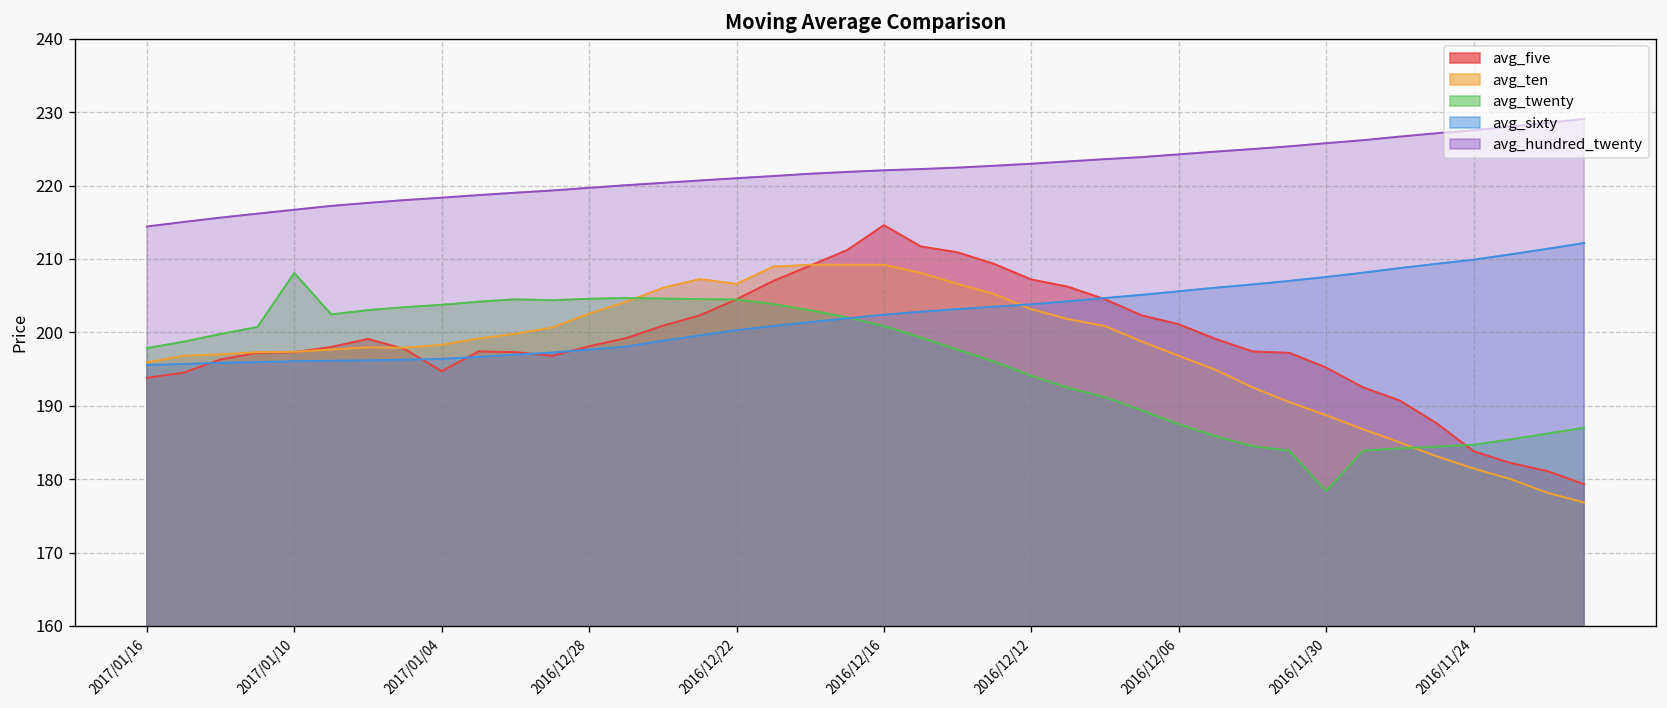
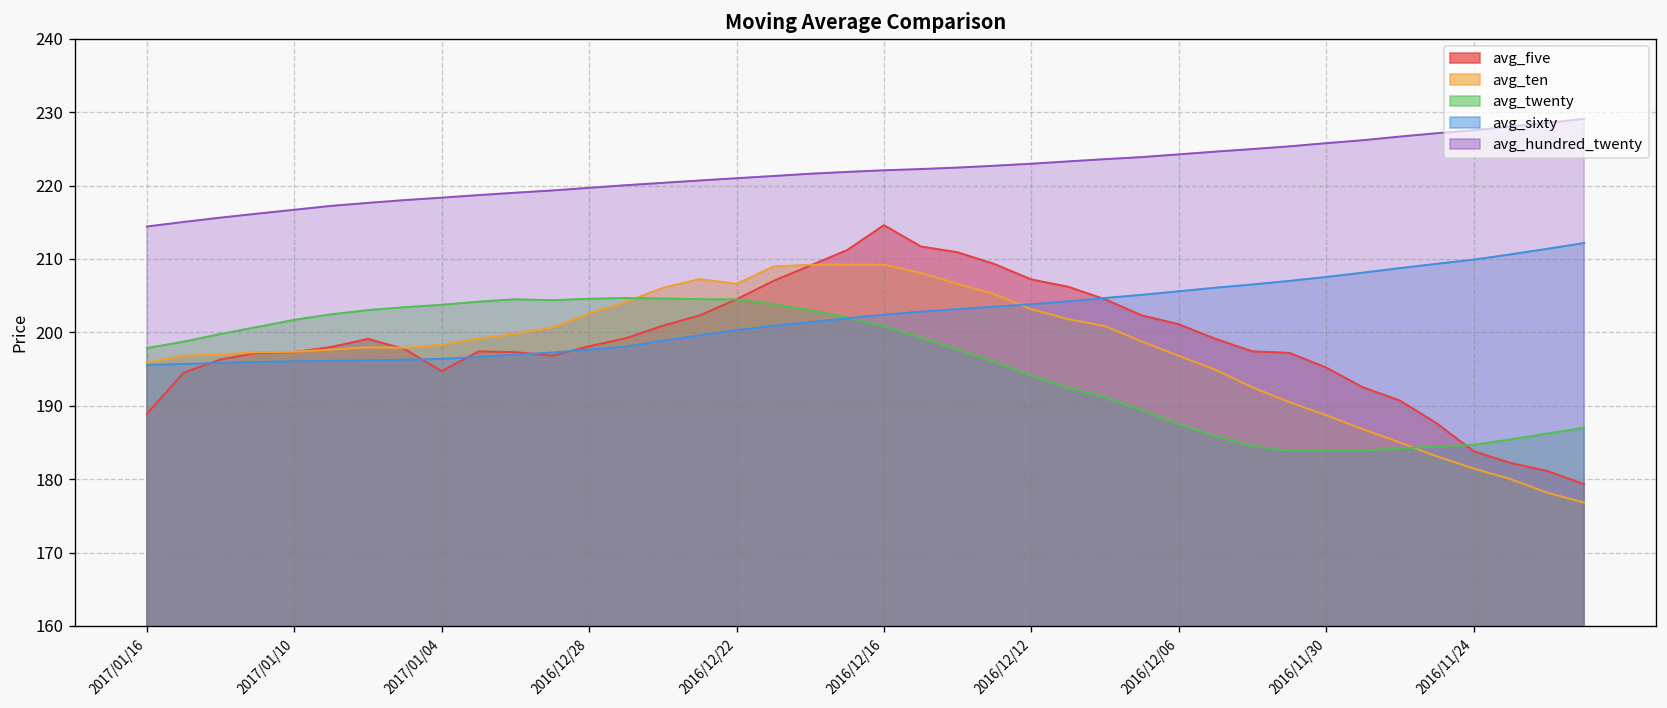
avg_five, 2017/01/16: 194 -> 189
avg_twenty, 2017/01/10: 208 -> 202
avg_twenty, 2016/11/30: 178 -> 184
